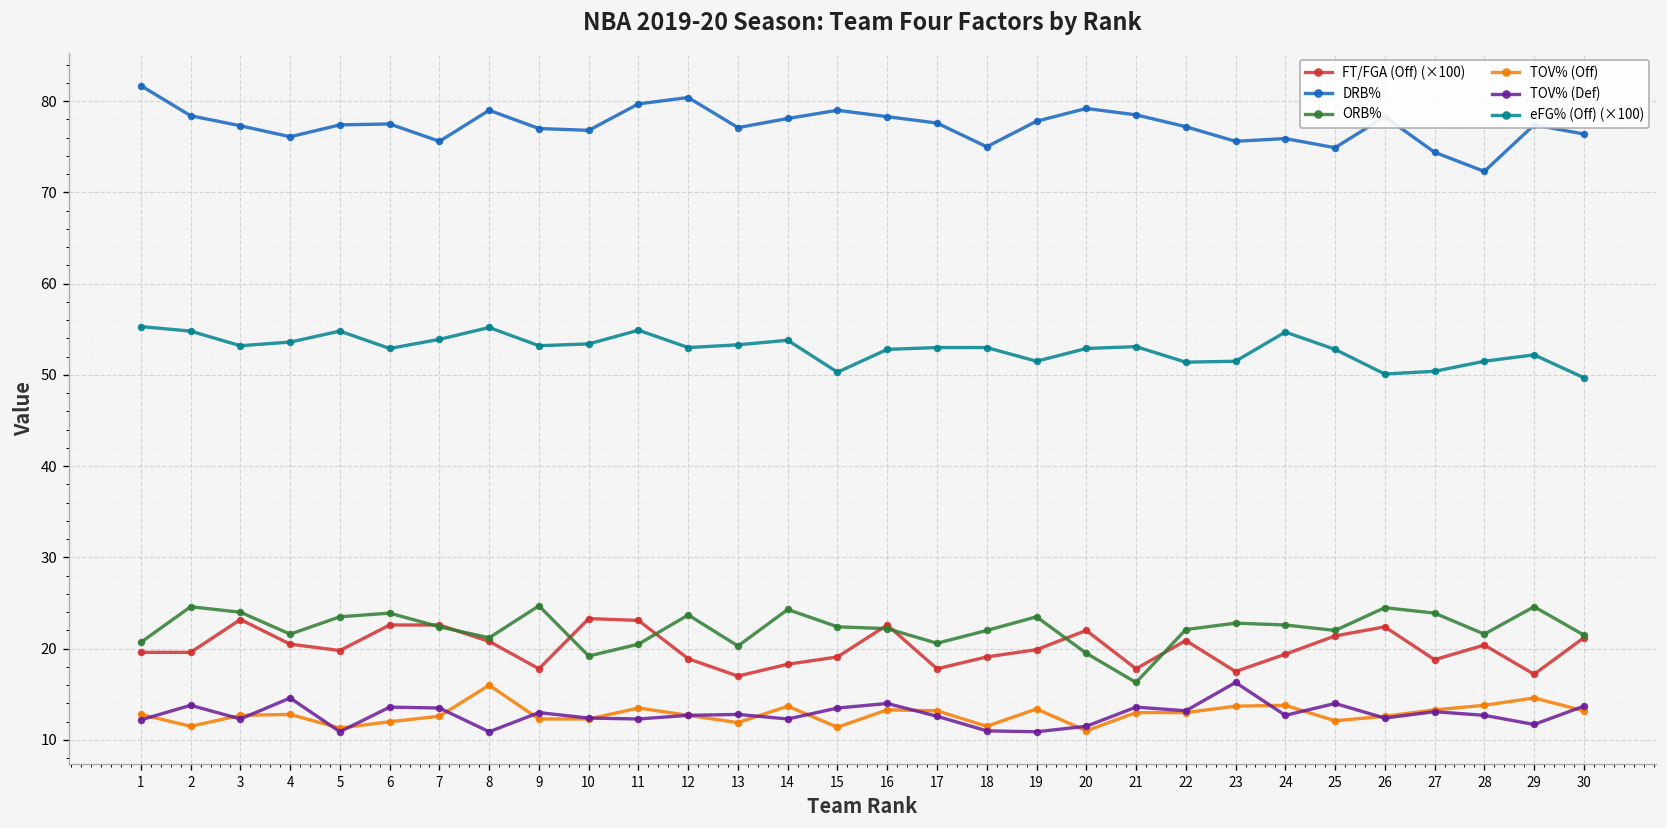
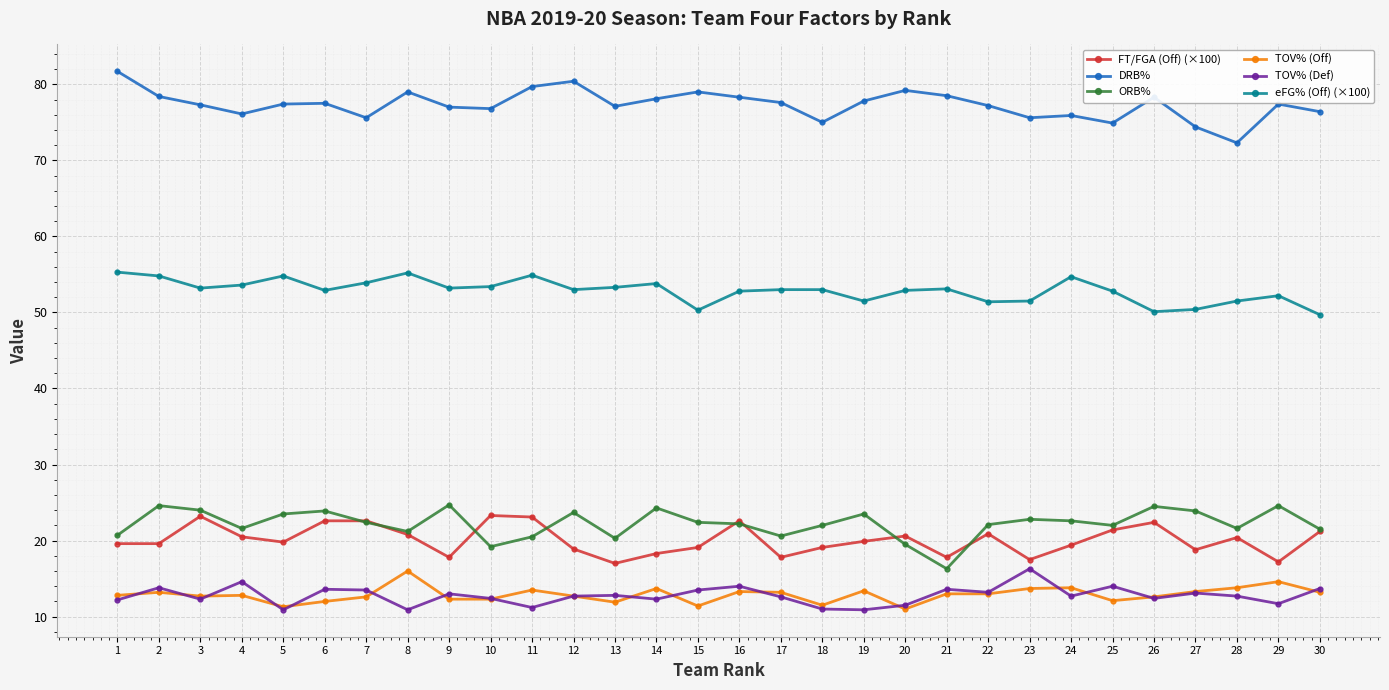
TOV% (Off), 2: 12 -> 13
TOV% (Def), 11: 12 -> 11
FT/FGA (Off) (×100), 20: 22 -> 21
